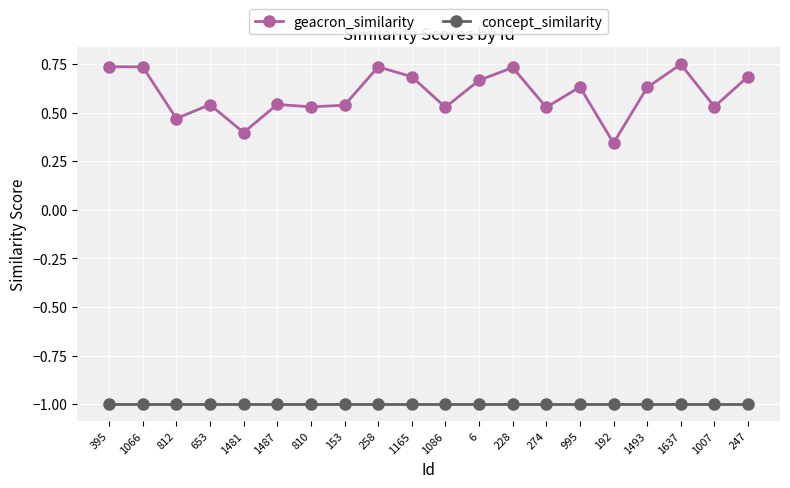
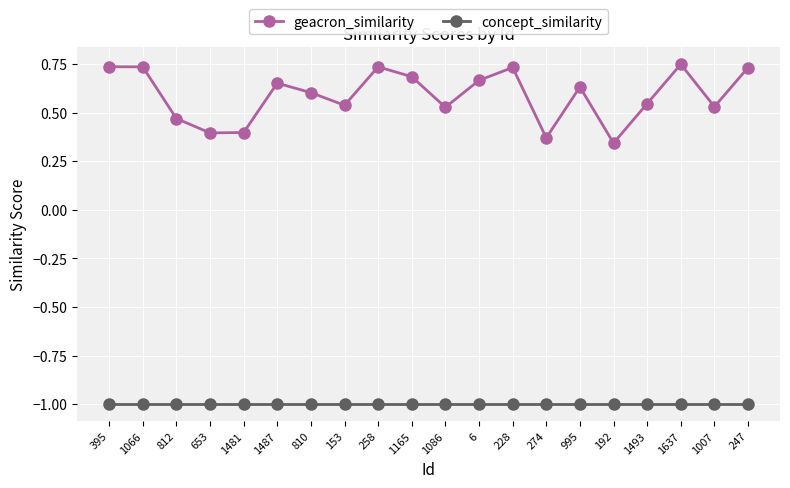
geacron_similarity, 653: 0.54 -> 0.40
geacron_similarity, 1487: 0.54 -> 0.65
geacron_similarity, 810: 0.53 -> 0.60
geacron_similarity, 274: 0.53 -> 0.37
geacron_similarity, 1493: 0.63 -> 0.55
geacron_similarity, 247: 0.69 -> 0.73
